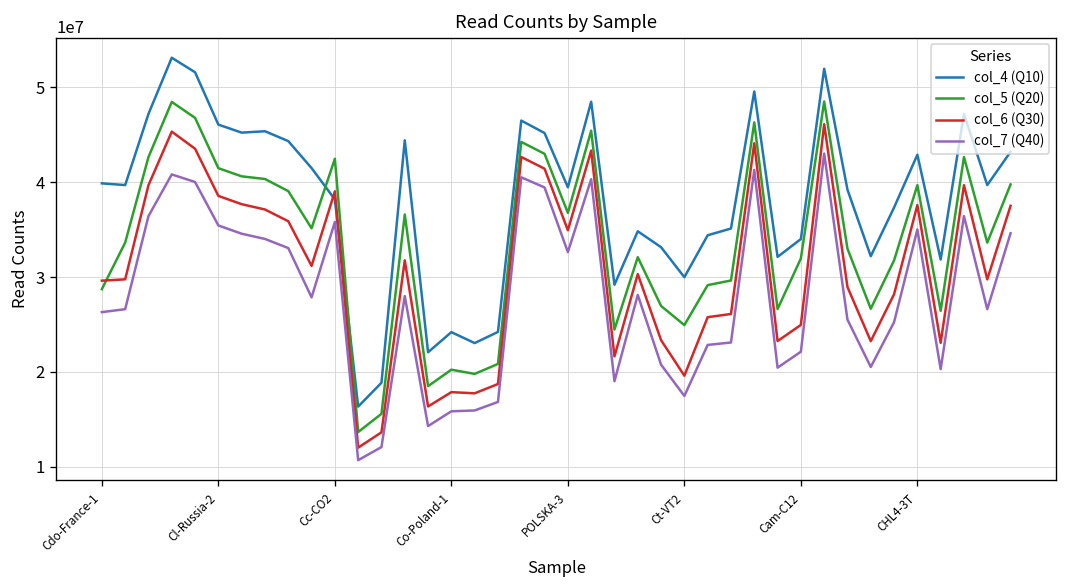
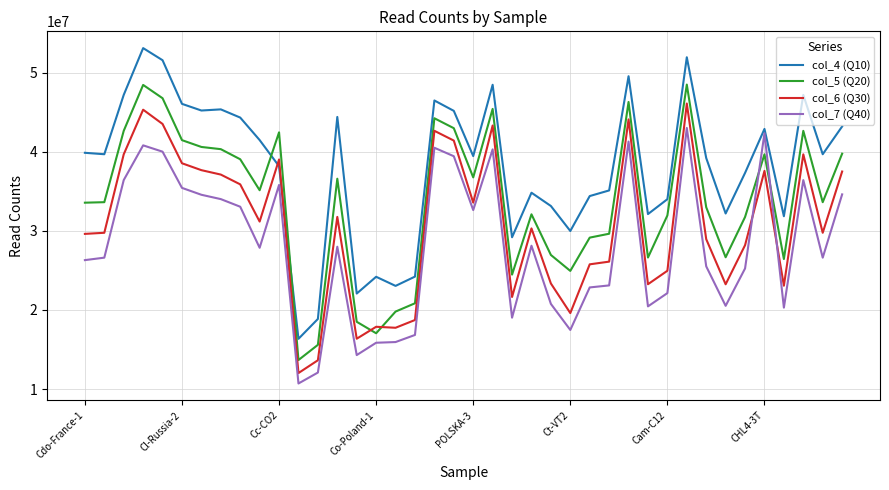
col_5 (Q20), Cdo-France-1: 29000000 -> 34000000
col_5 (Q20), Co-Poland-1: 20000000 -> 17000000
col_6 (Q30), POLSKA-3: 35000000 -> 34000000
col_7 (Q40), CHL4-3T: 35000000 -> 42000000
